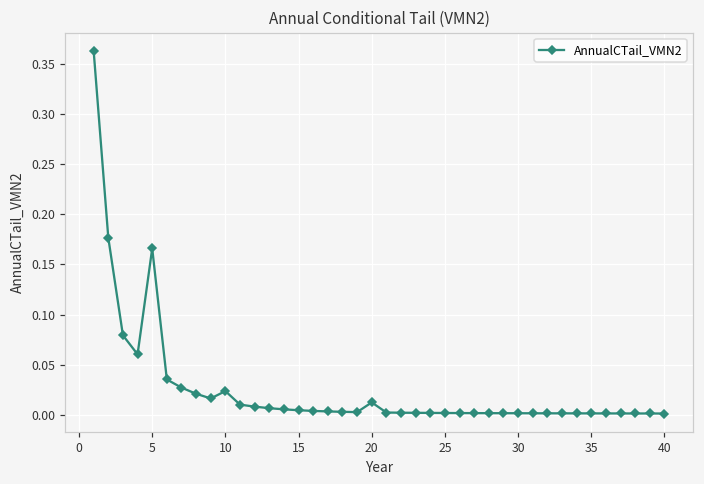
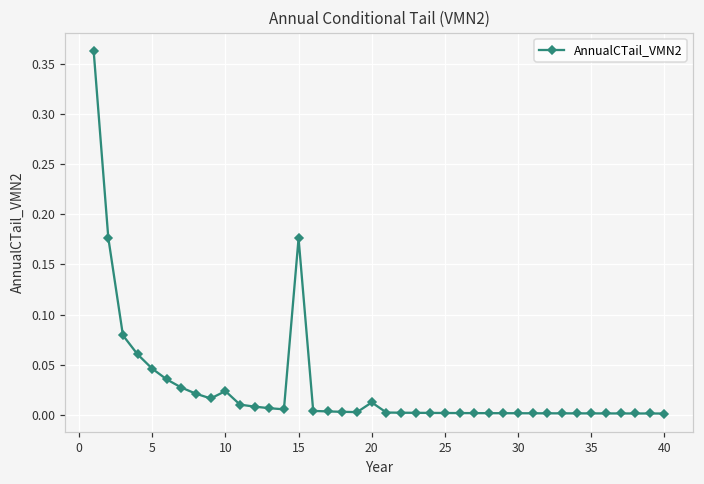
5: 0.17 -> 0.05
15: 0.00 -> 0.18
